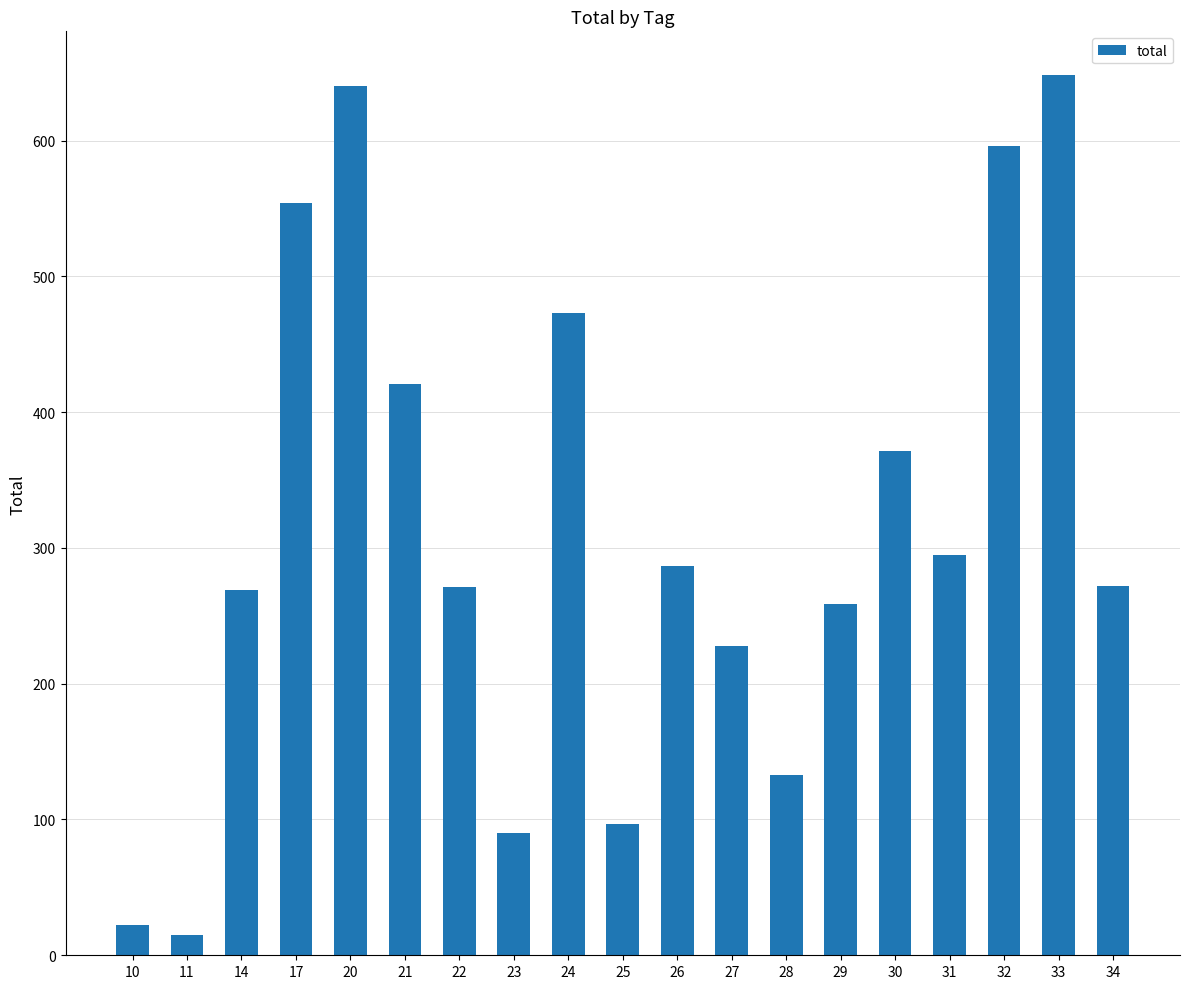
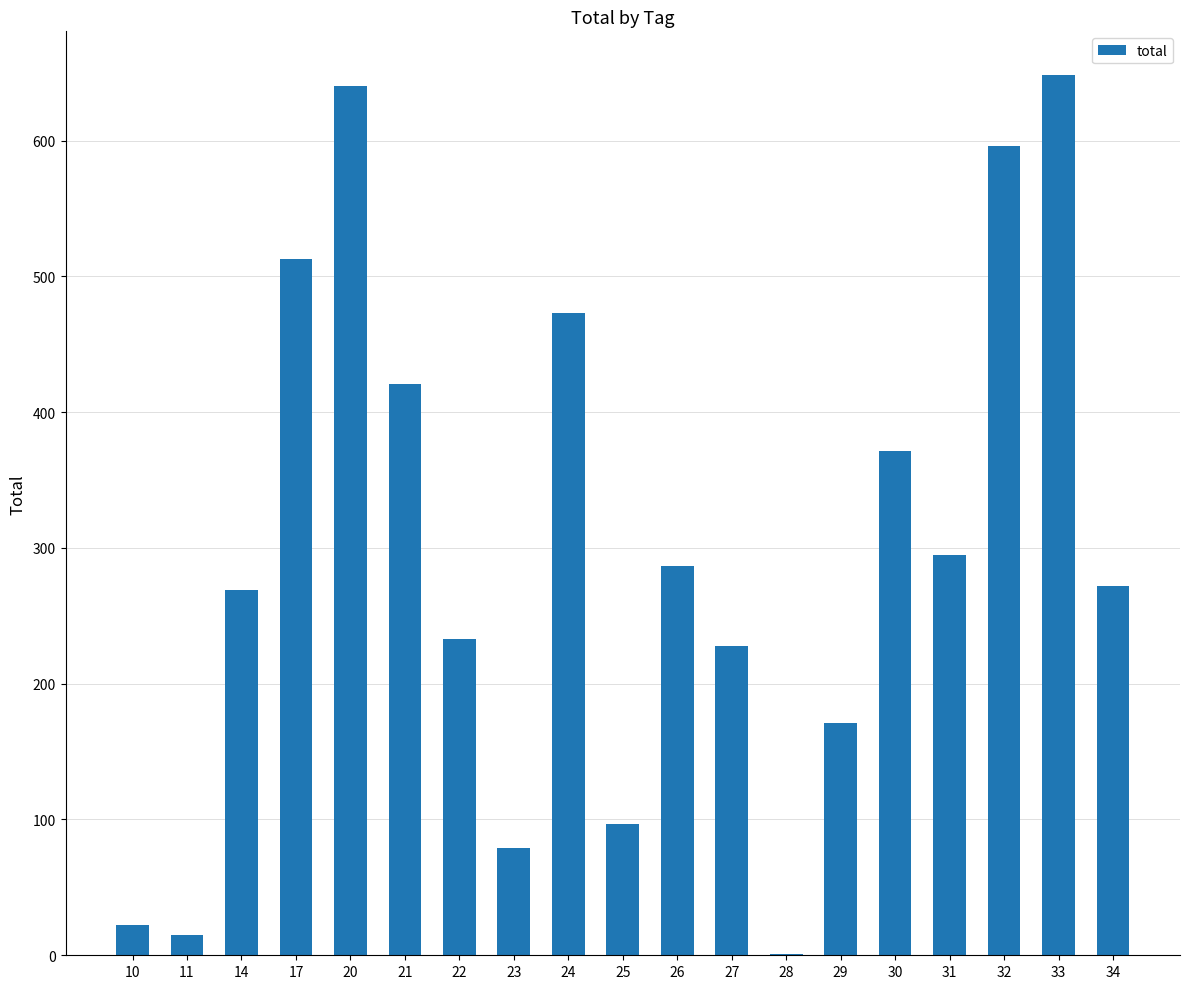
17: 554 -> 513
22: 271 -> 233
23: 90 -> 79
28: 133 -> 1
29: 259 -> 171
